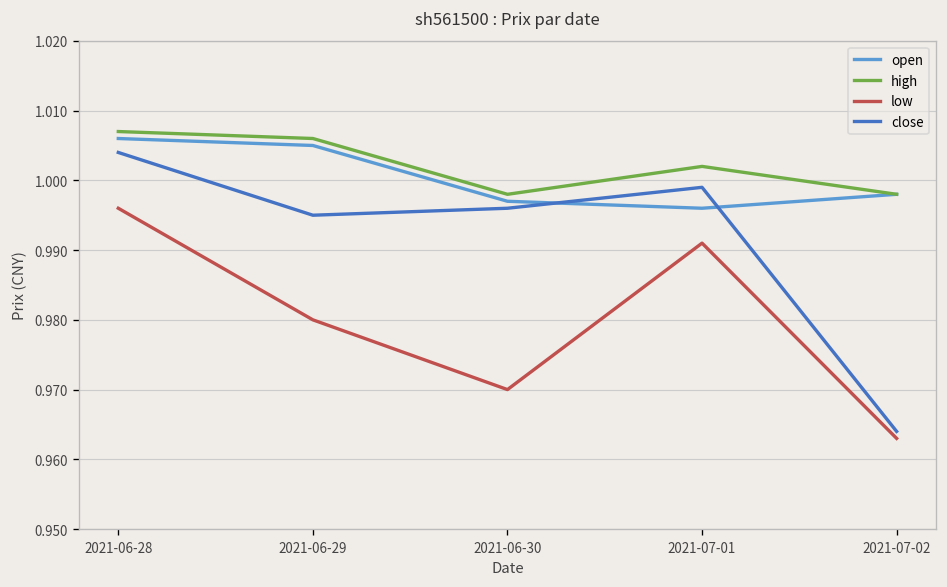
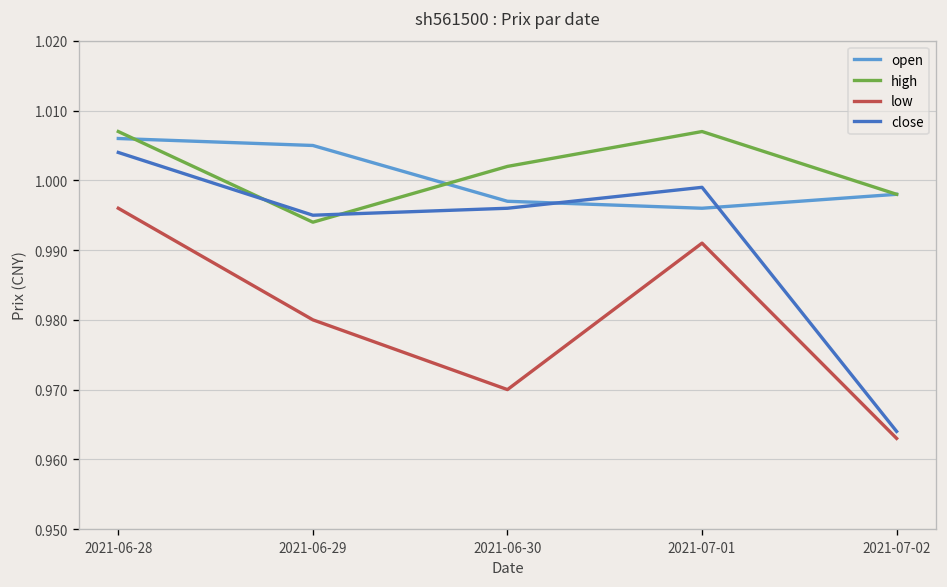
high, 2021-06-29: 1.006 -> 0.994
high, 2021-06-30: 0.998 -> 1.002
high, 2021-07-01: 1.002 -> 1.007
